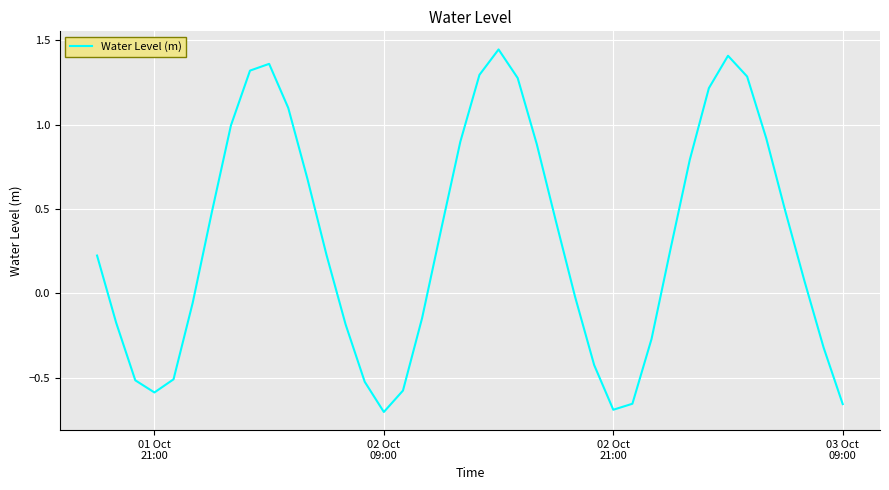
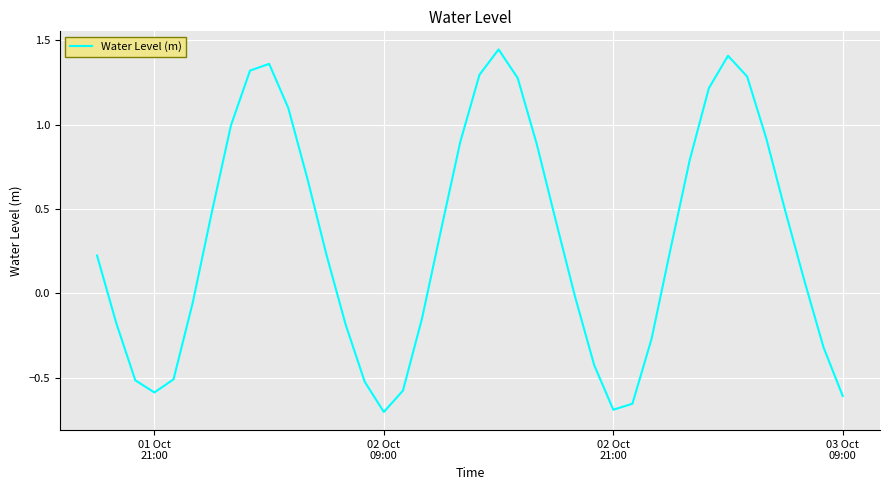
03 Oct 09:00: -0.66 -> -0.61
